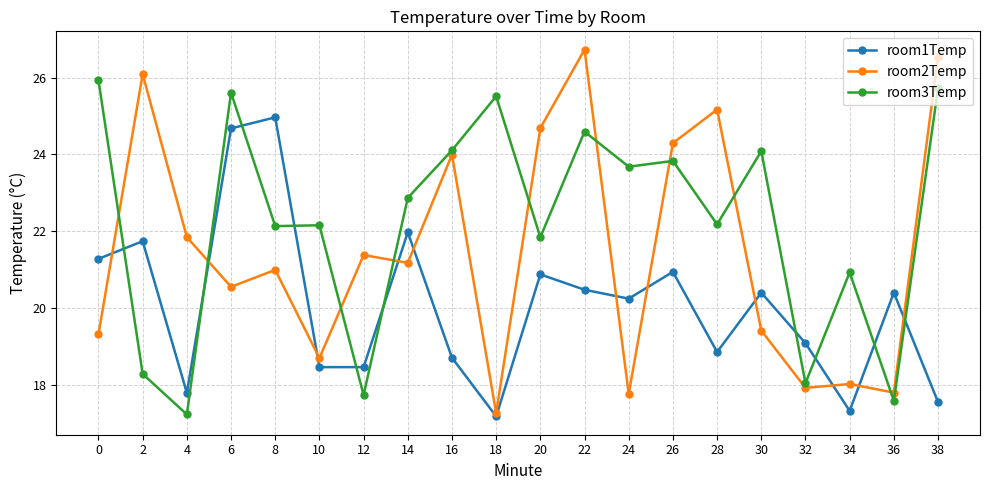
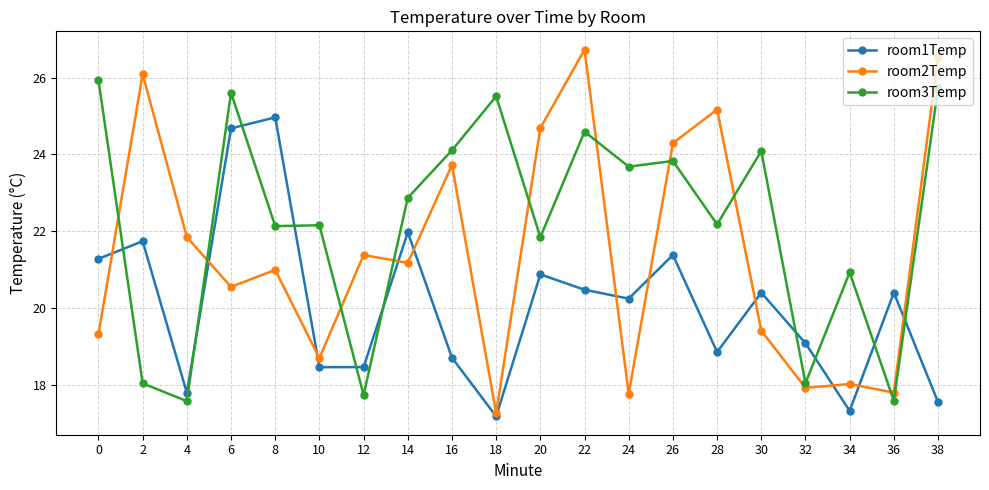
room3Temp, 2: 18.3 -> 18.0
room3Temp, 4: 17.2 -> 17.6
room2Temp, 16: 24.0 -> 23.7
room1Temp, 26: 20.9 -> 21.4
